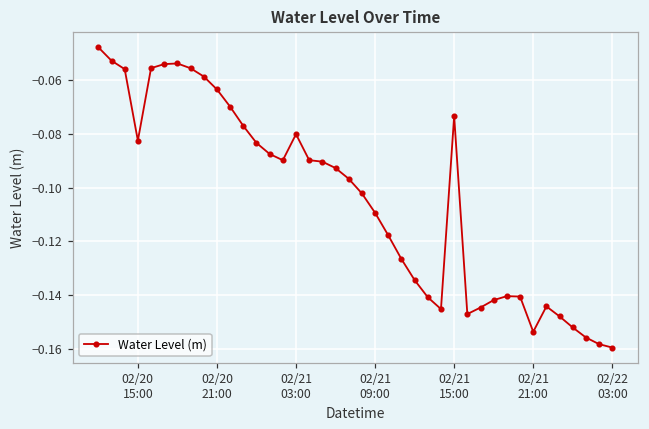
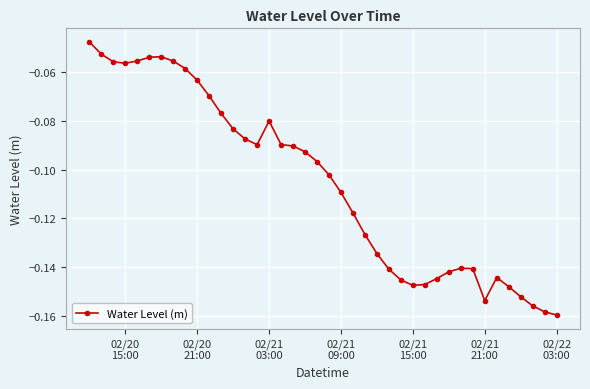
02/20 15:00: -0.082 -> -0.056
02/21 15:00: -0.073 -> -0.147
